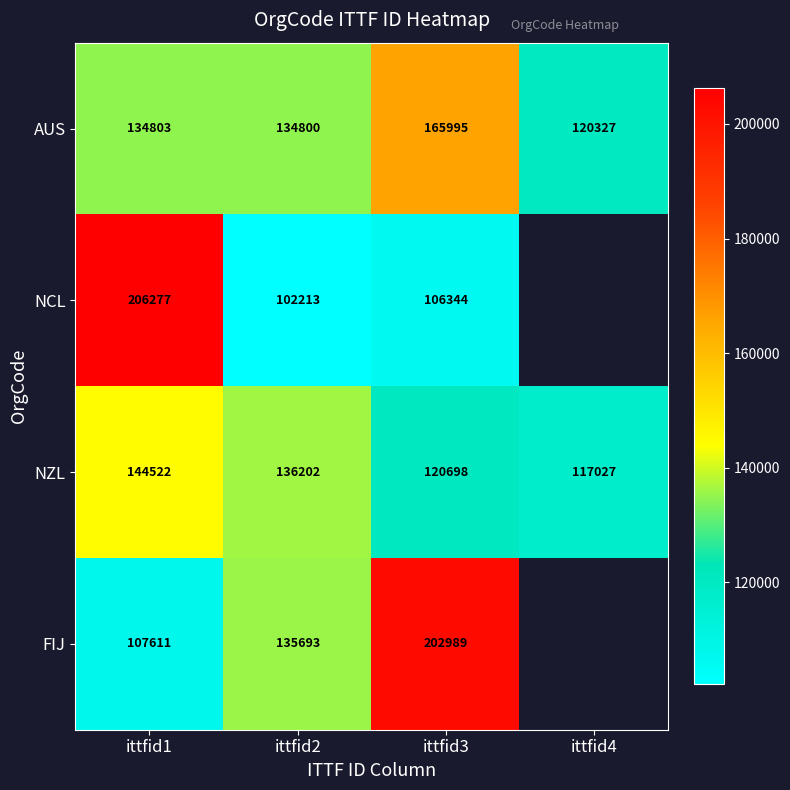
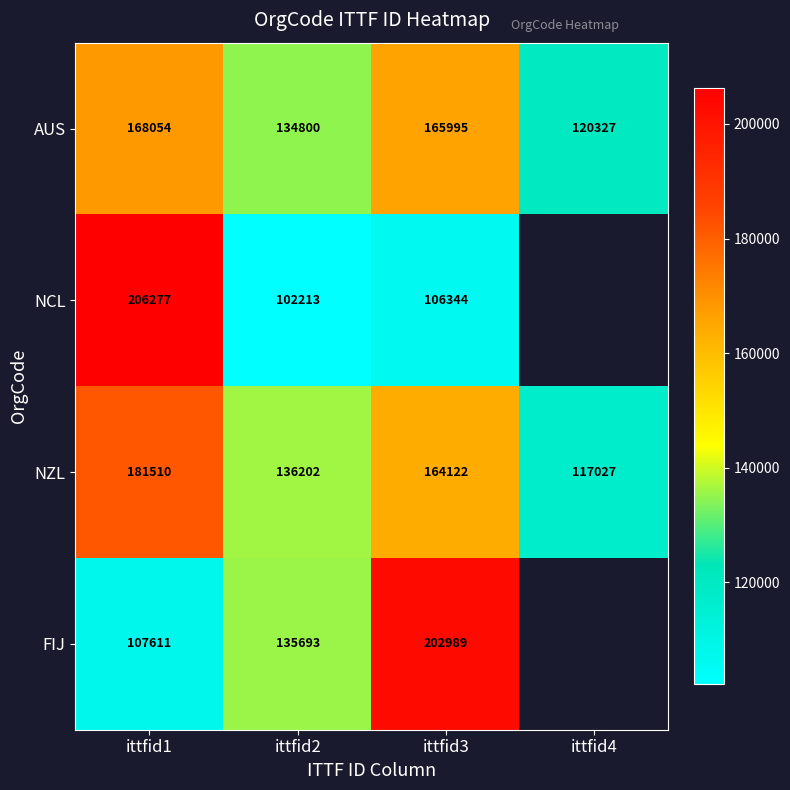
AUS, ittfid1: 134803 -> 168054
NZL, ittfid1: 144522 -> 181510
NZL, ittfid3: 120698 -> 164122
